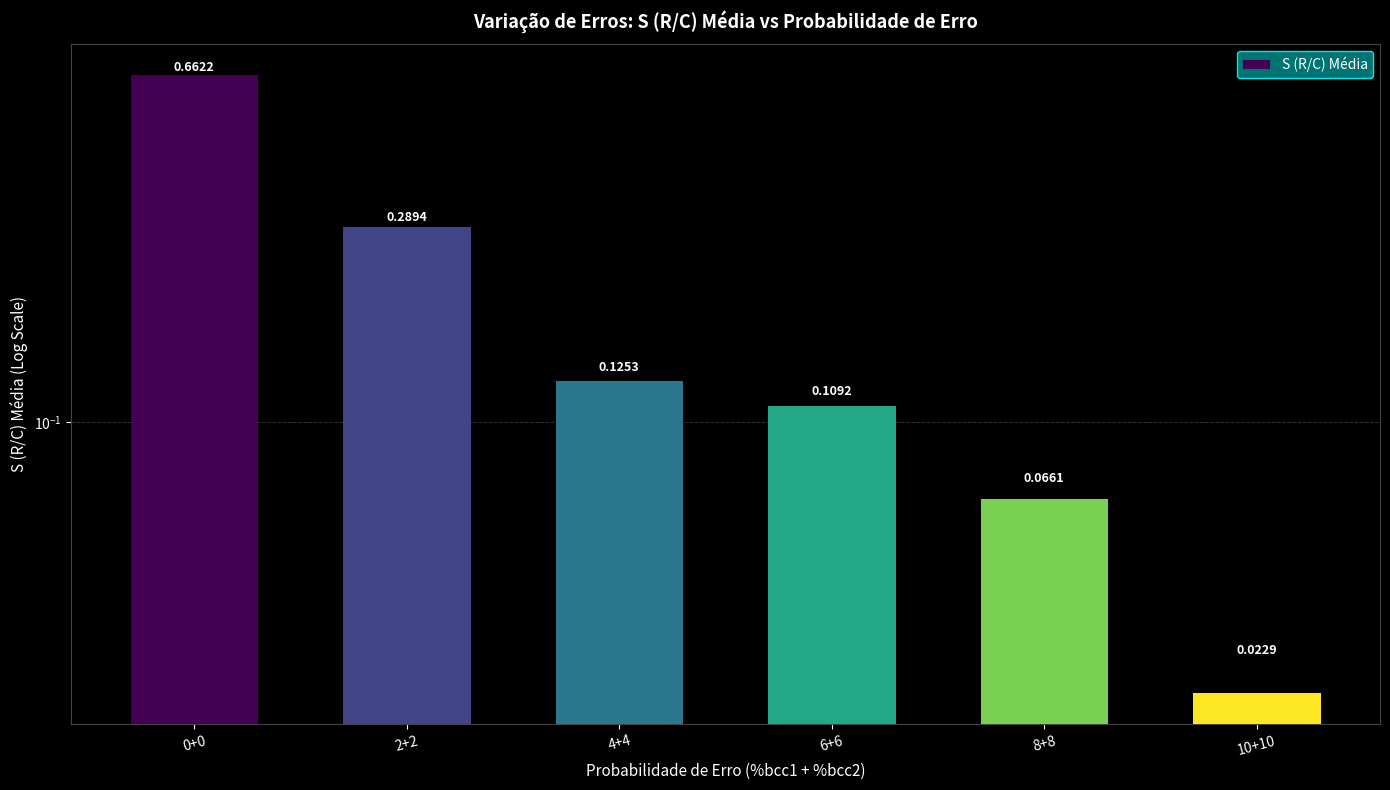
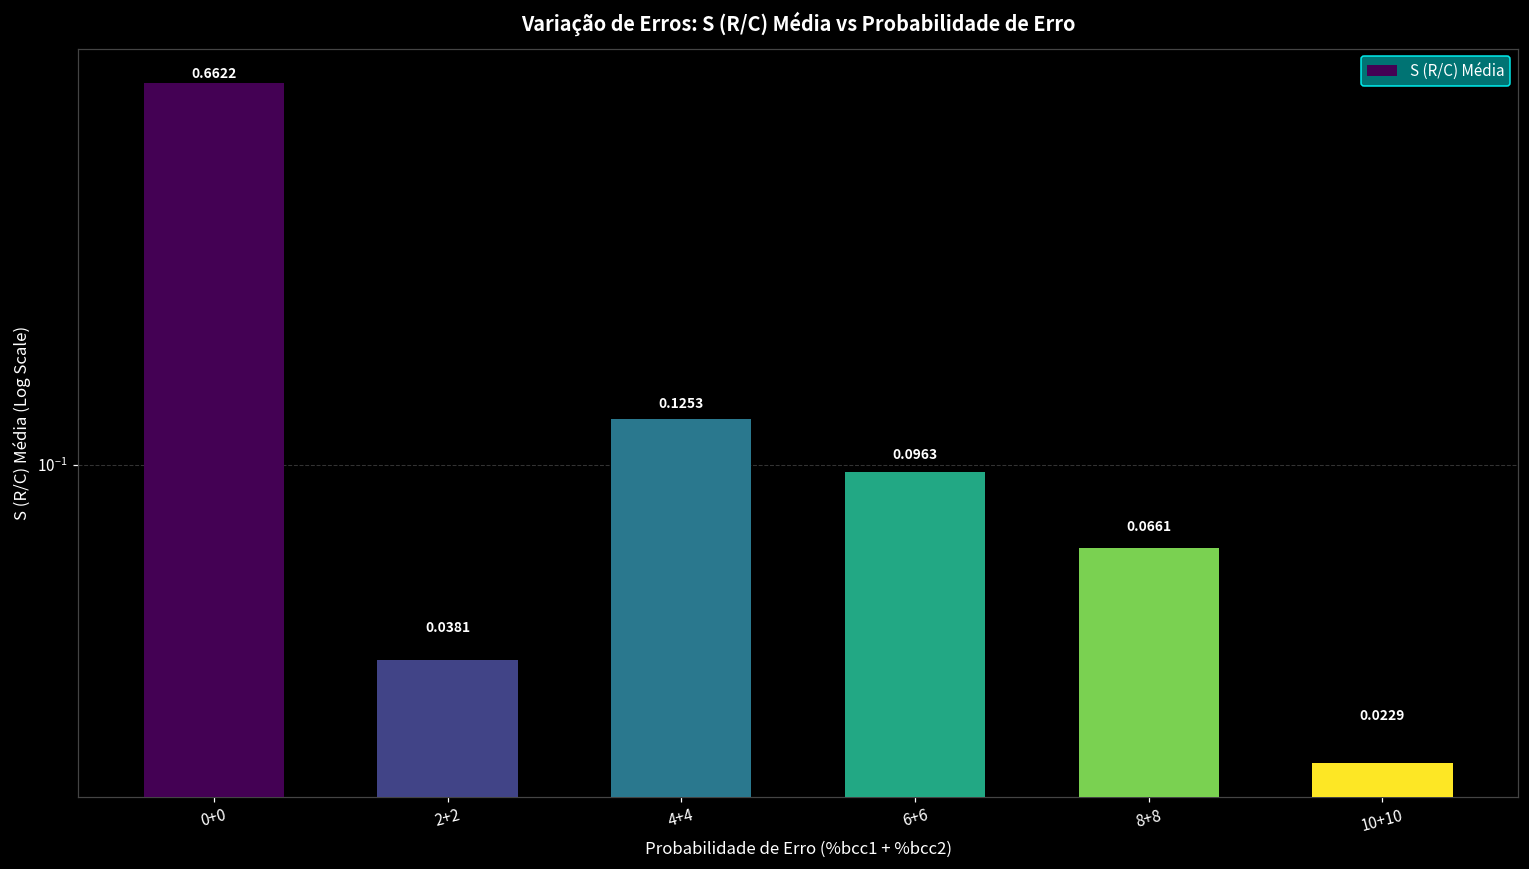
2+2: 0.2894 -> 0.0381
6+6: 0.1092 -> 0.0963
